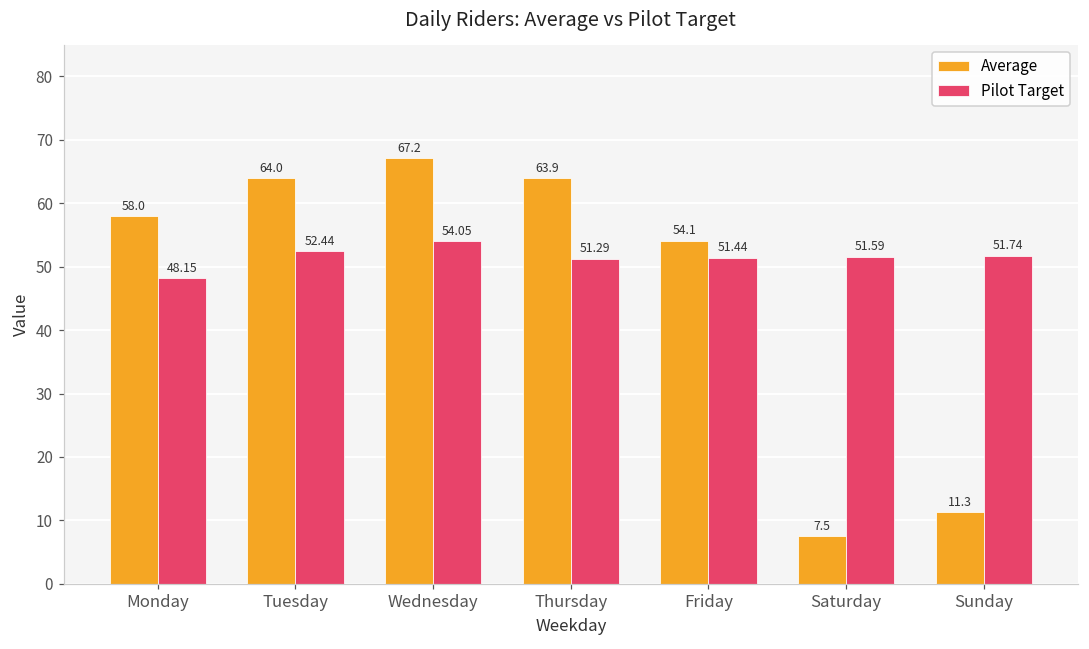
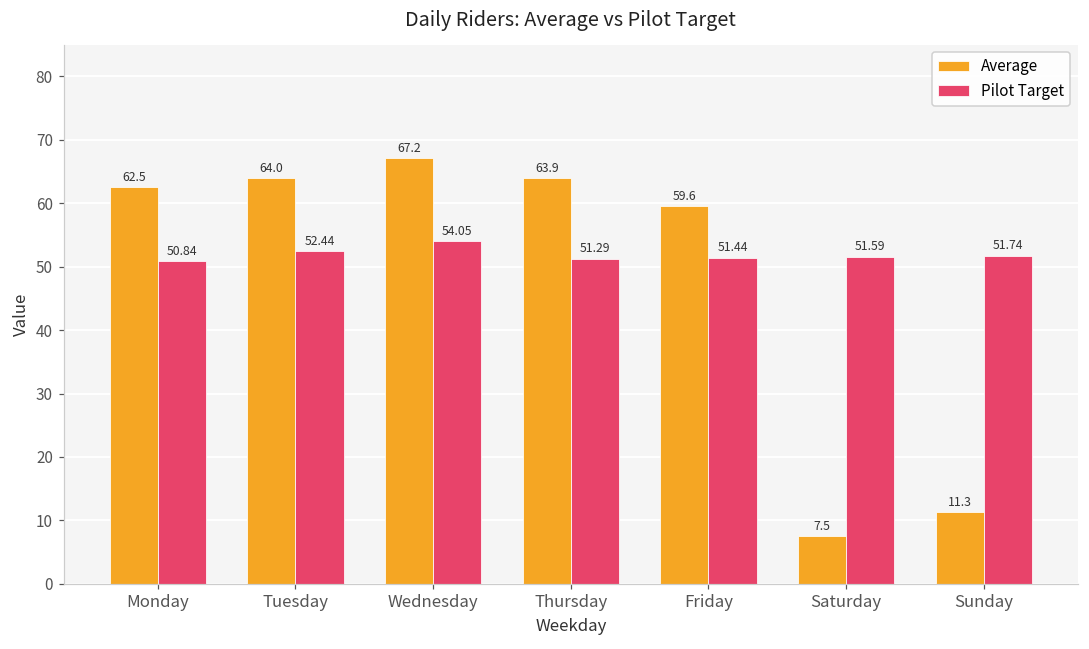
Average, Monday: 58.0 -> 62.5
Pilot Target, Monday: 48.15 -> 50.84
Average, Friday: 54.1 -> 59.6
